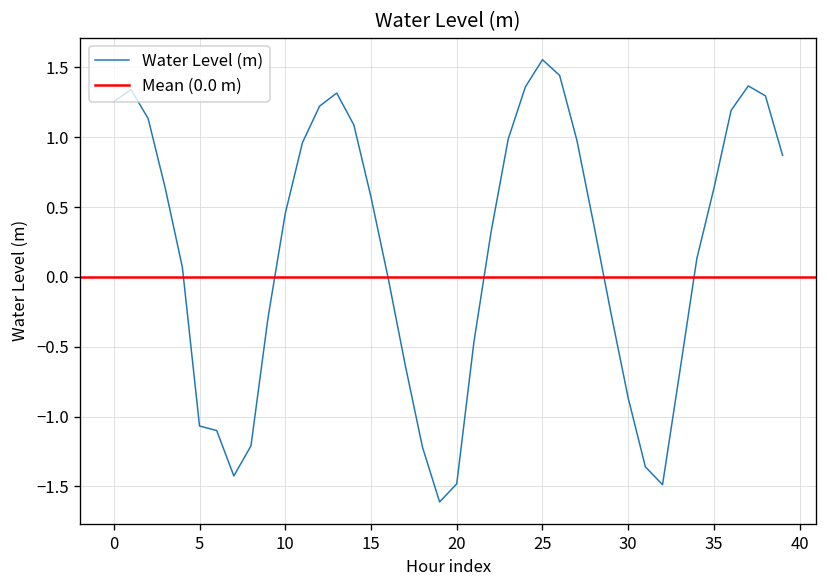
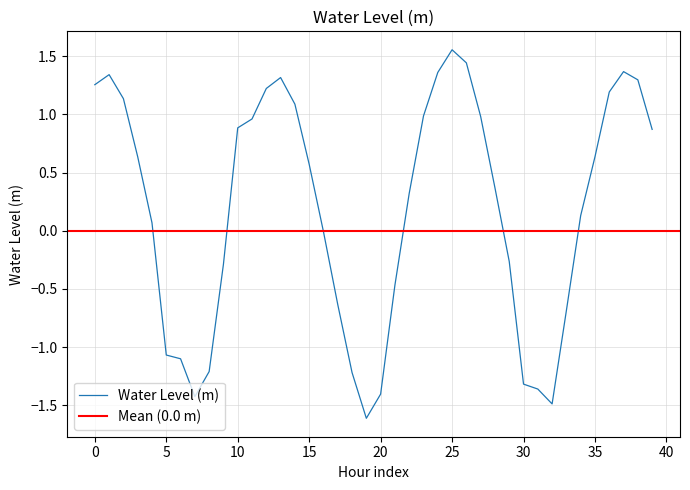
10: 0.45 -> 0.88
20: -1.48 -> -1.40
30: -0.87 -> -1.32
